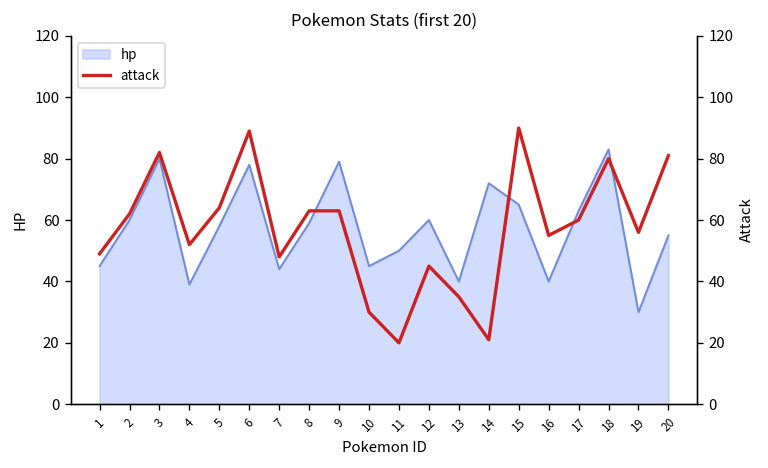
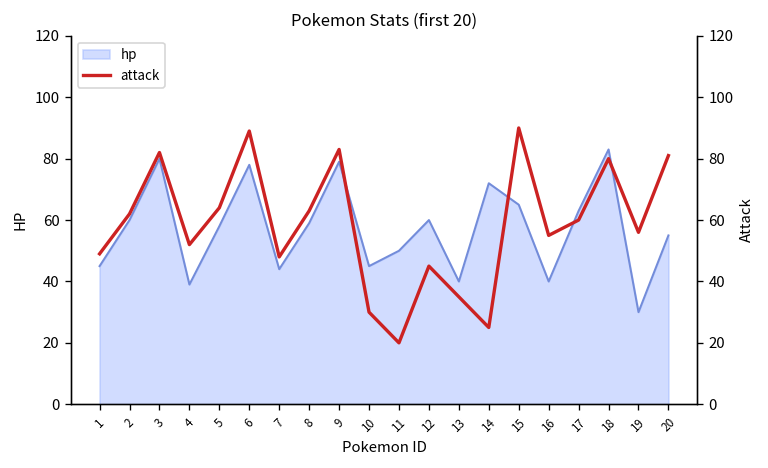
attack, 9: 63 -> 83
attack, 14: 21 -> 25
